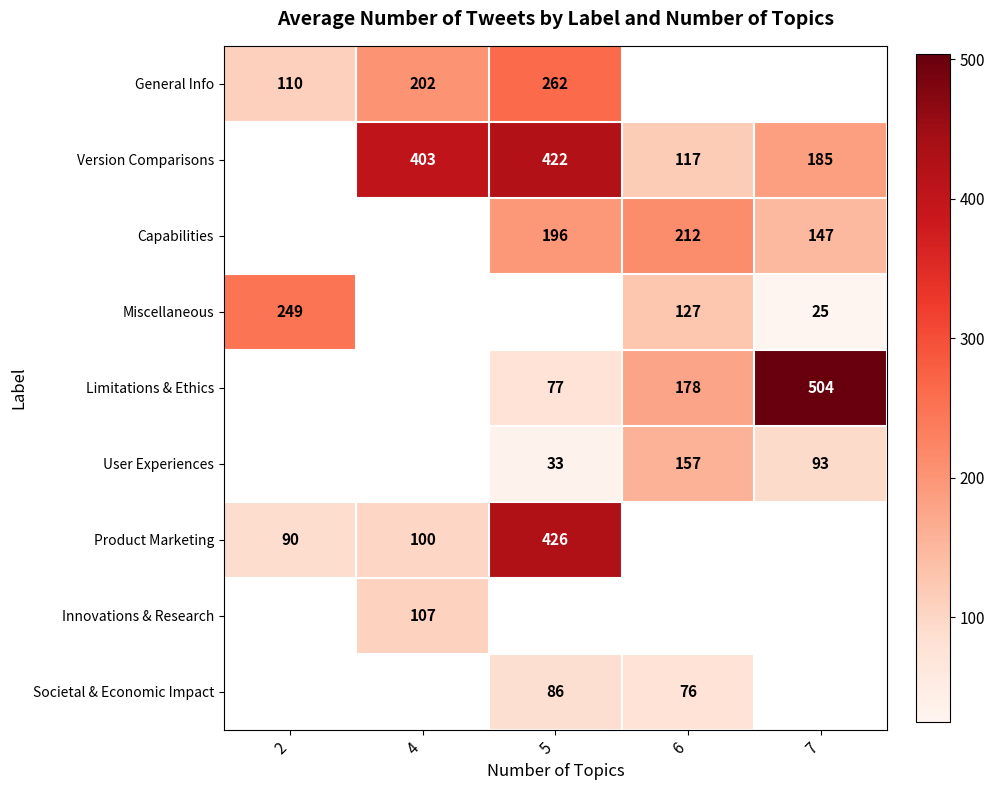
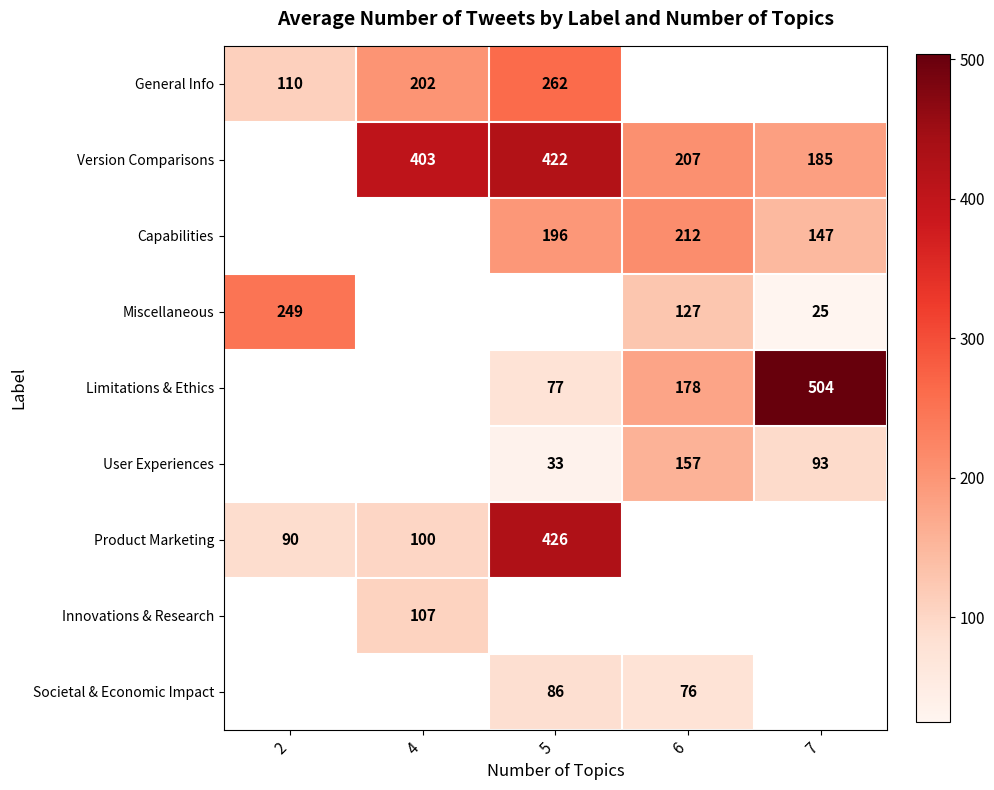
Version Comparisons, 6: 117 -> 207
